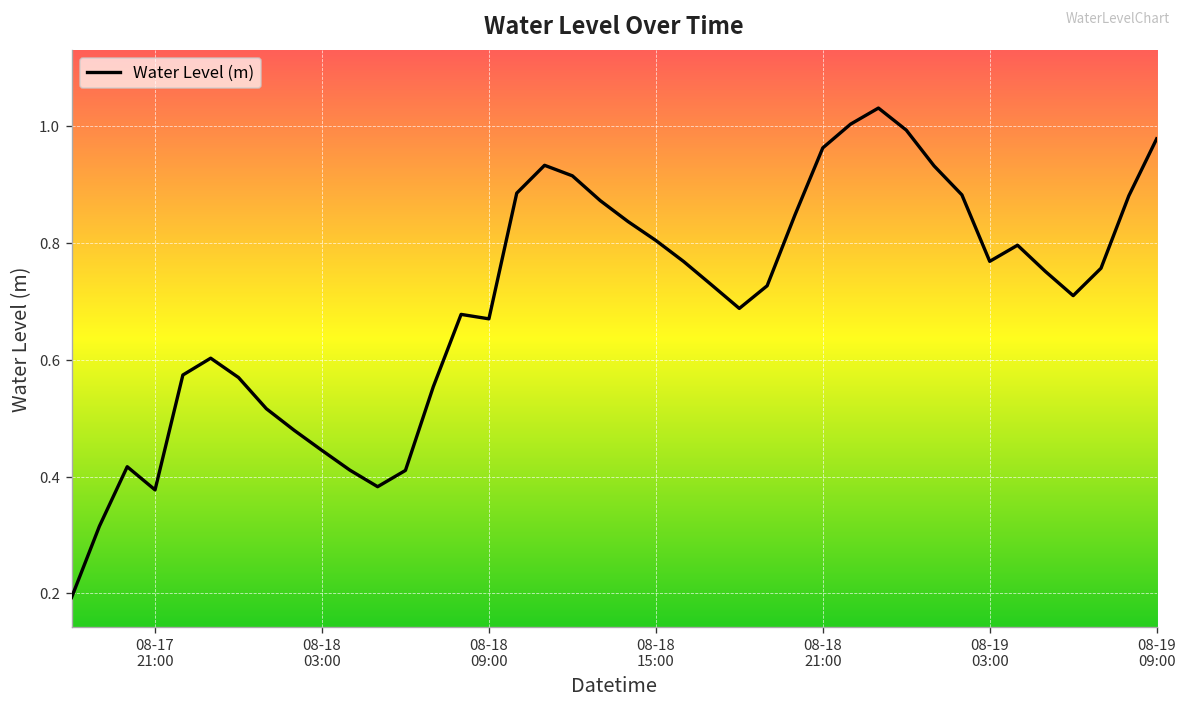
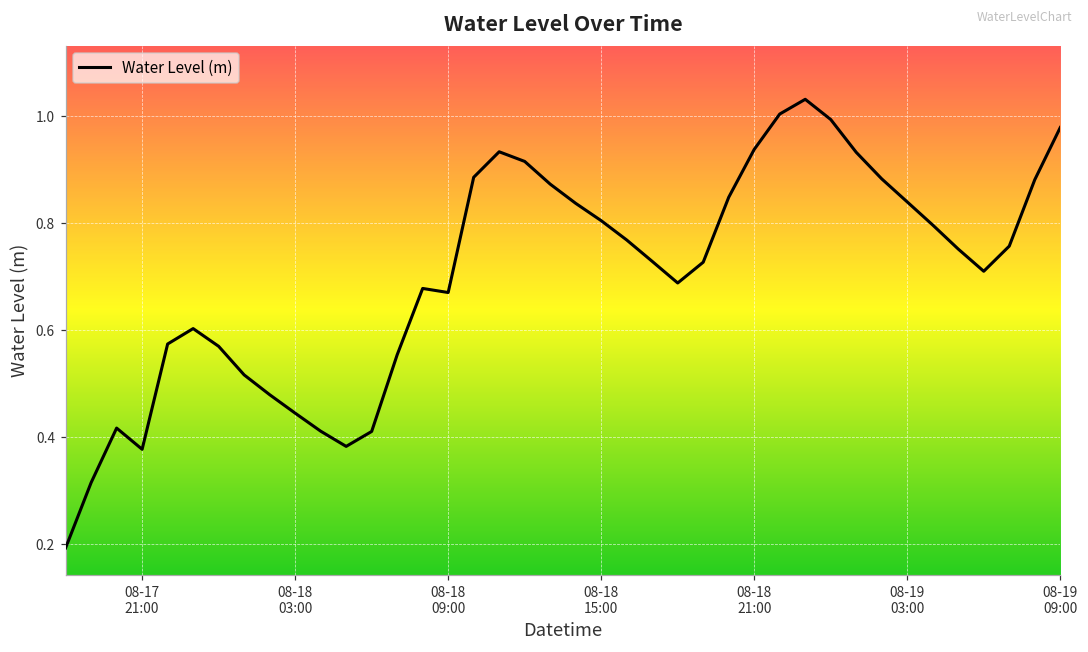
08-18 21:00: 0.96 -> 0.94
08-19 03:00: 0.77 -> 0.84
